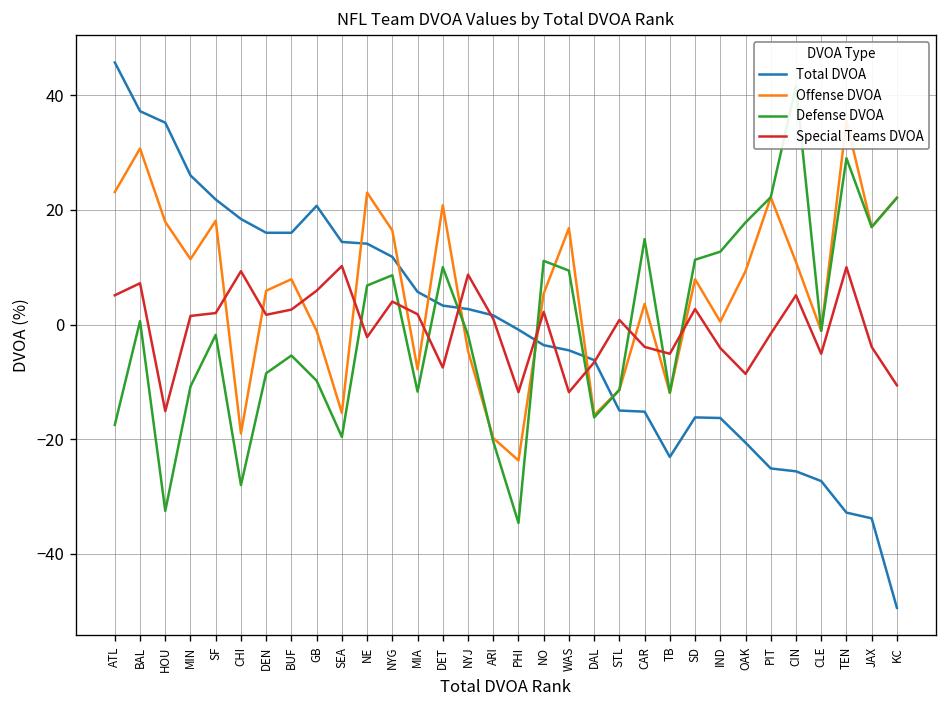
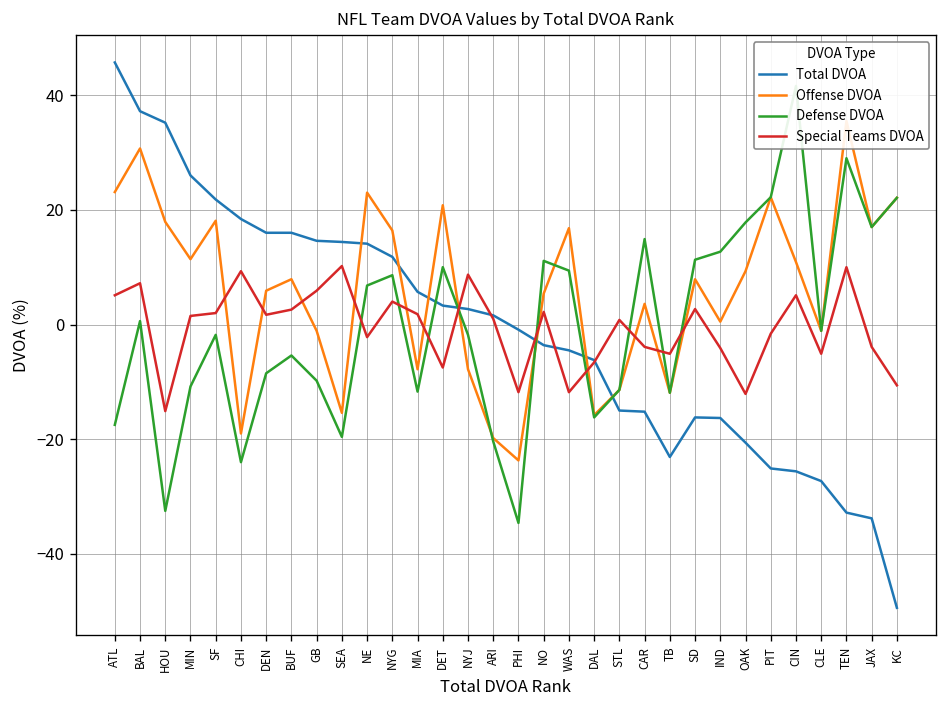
Defense DVOA, CHI: -28 -> -24
Total DVOA, GB: 21 -> 15
Offense DVOA, NYJ: -5 -> -8
Special Teams DVOA, OAK: -9 -> -12
